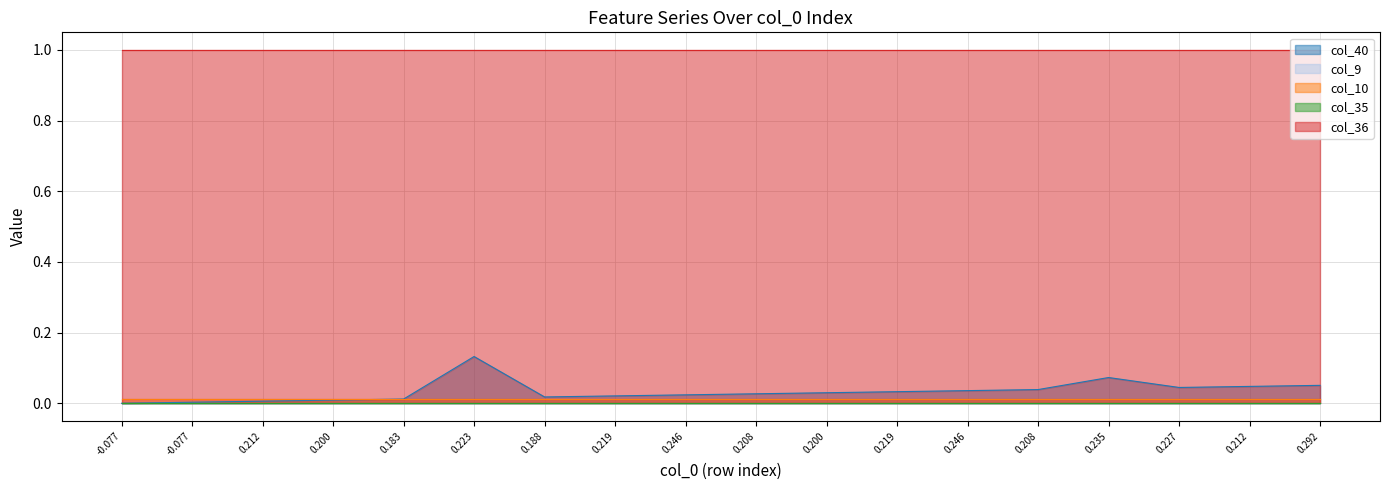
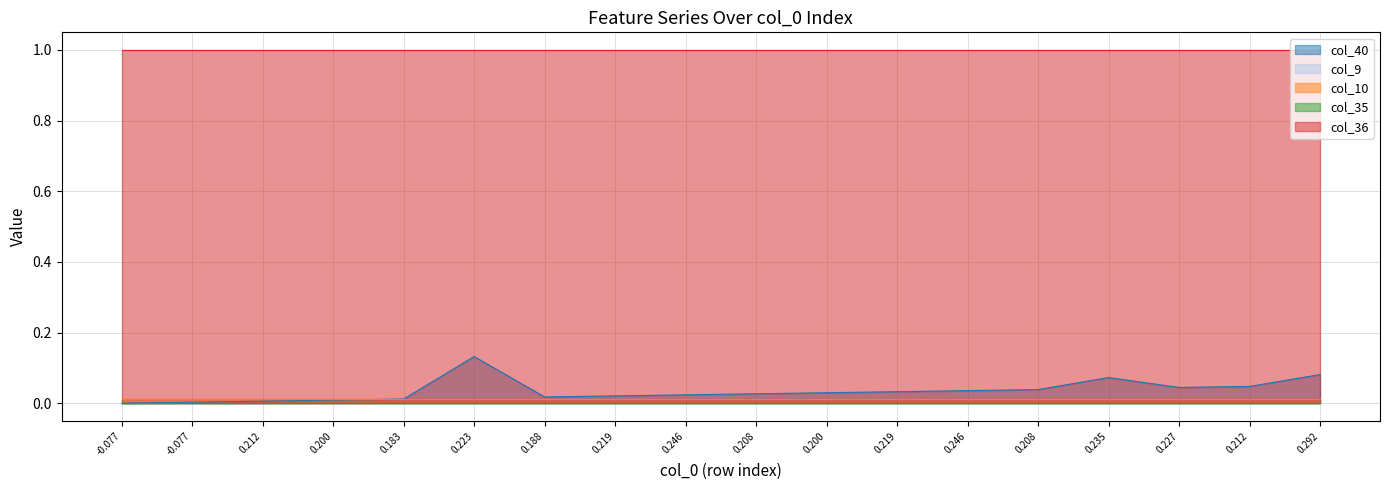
col_40, 0.292: 0.05 -> 0.08
